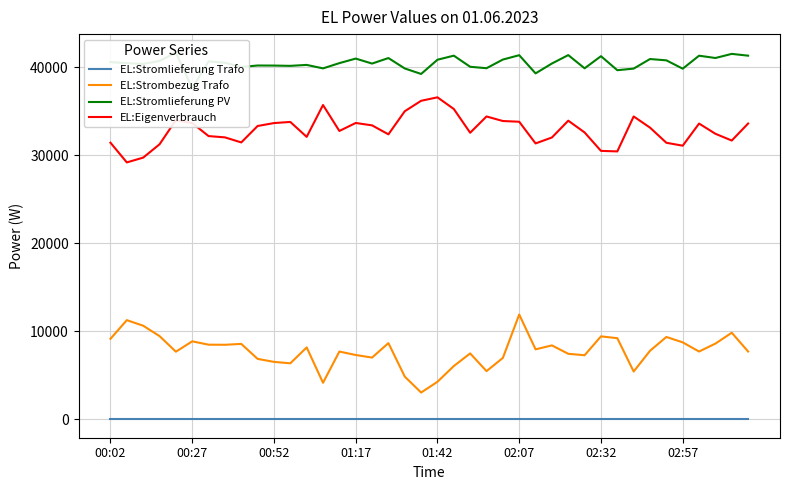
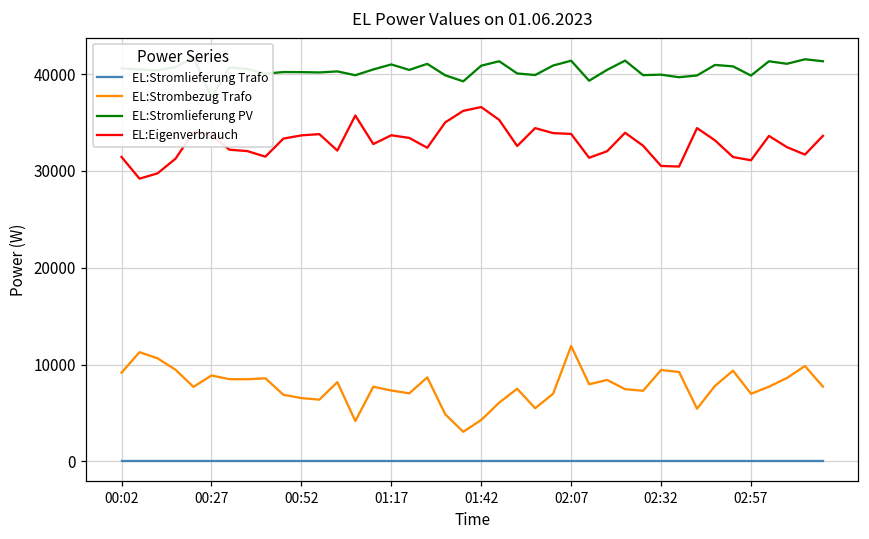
EL:Stromlieferung PV, 02:32: 41000 -> 40000
EL:Strombezug Trafo, 02:57: 9000 -> 7000
